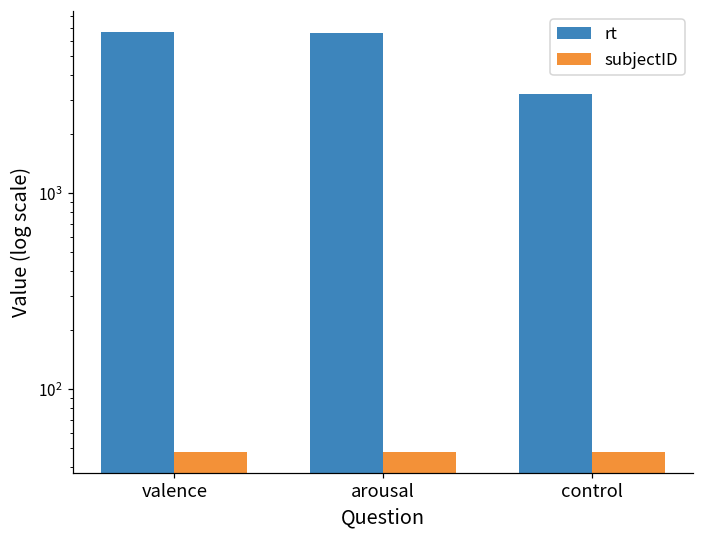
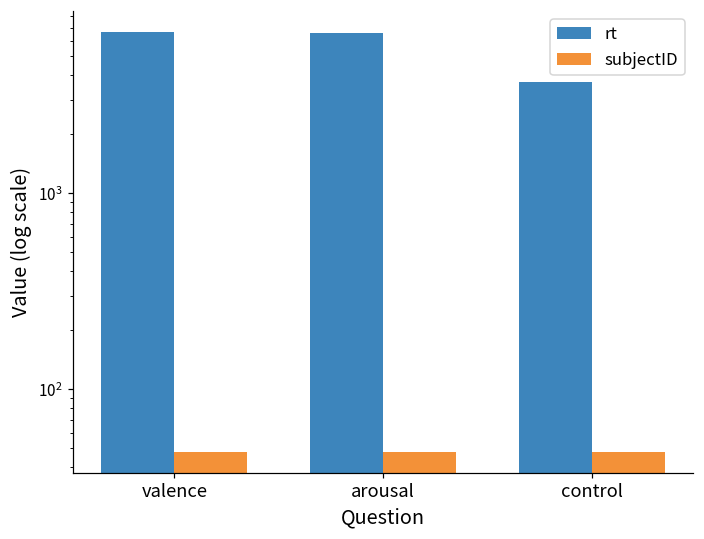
rt, control: 3200 -> 3700
